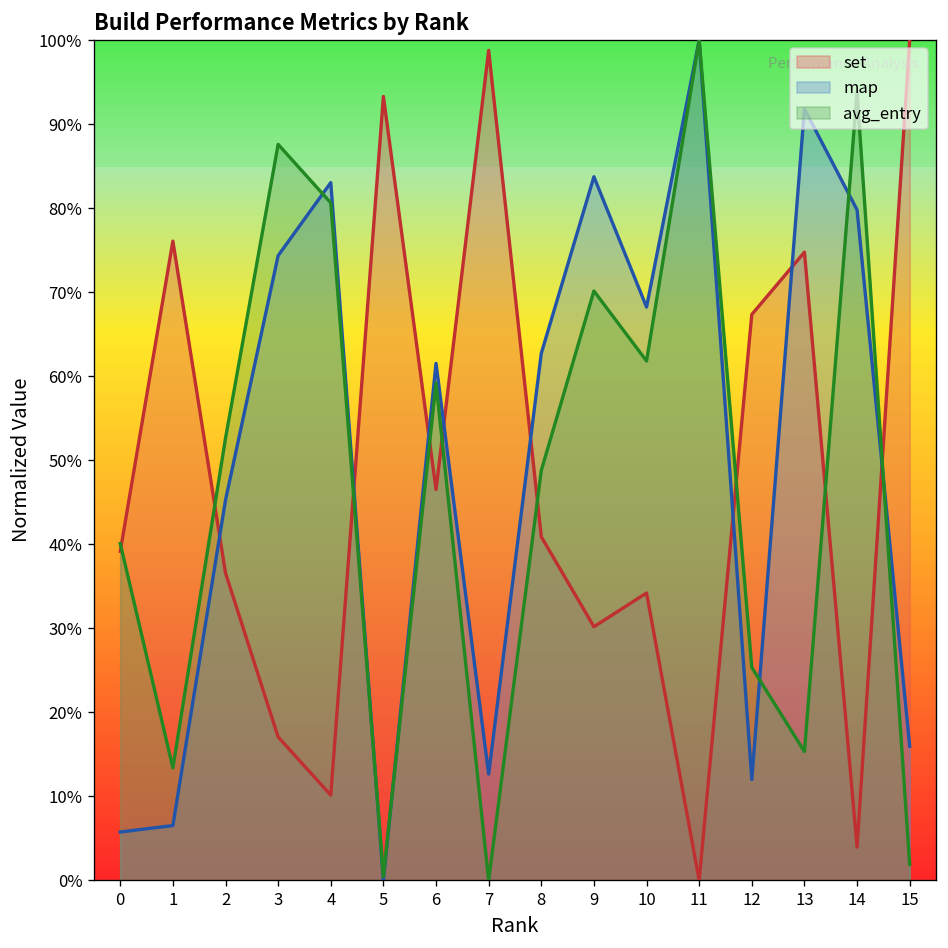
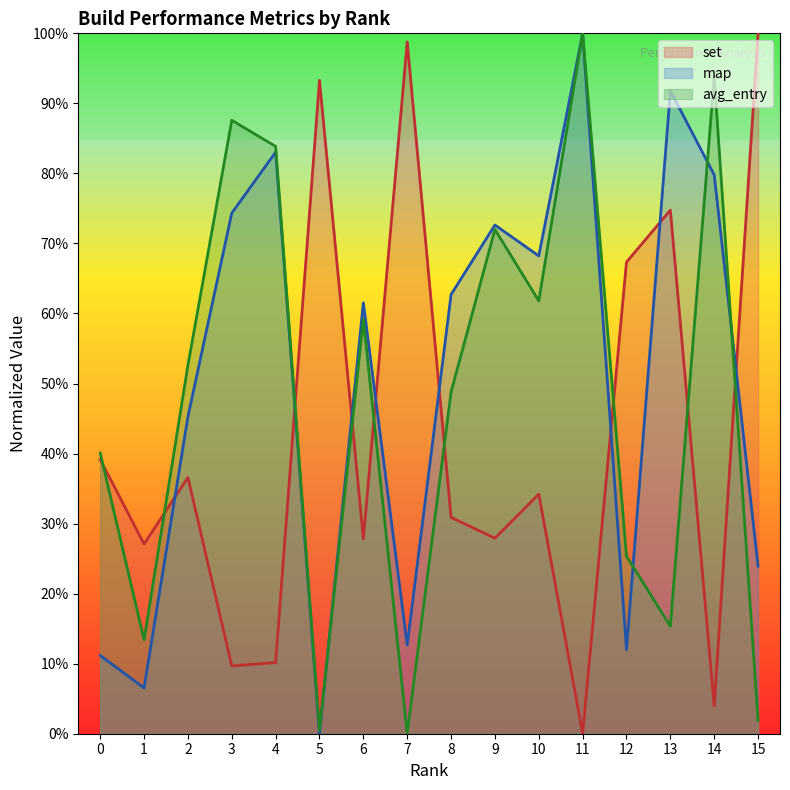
map, 0: 6% -> 11%
set, 1: 76% -> 27%
set, 3: 17% -> 10%
avg_entry, 4: 81% -> 84%
set, 6: 47% -> 28%
set, 8: 41% -> 31%
set, 9: 30% -> 28%
map, 9: 84% -> 73%
avg_entry, 9: 70% -> 72%
map, 15: 16% -> 24%
